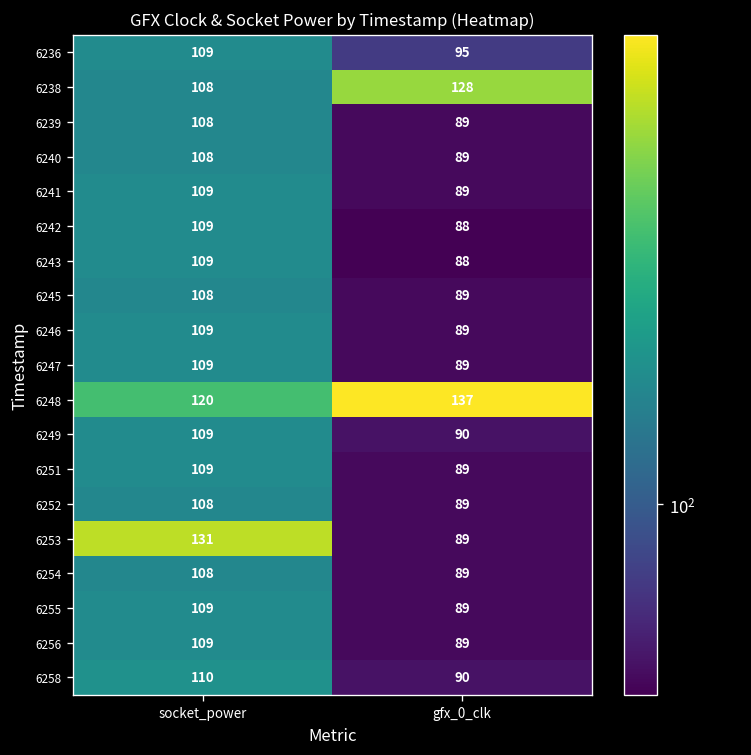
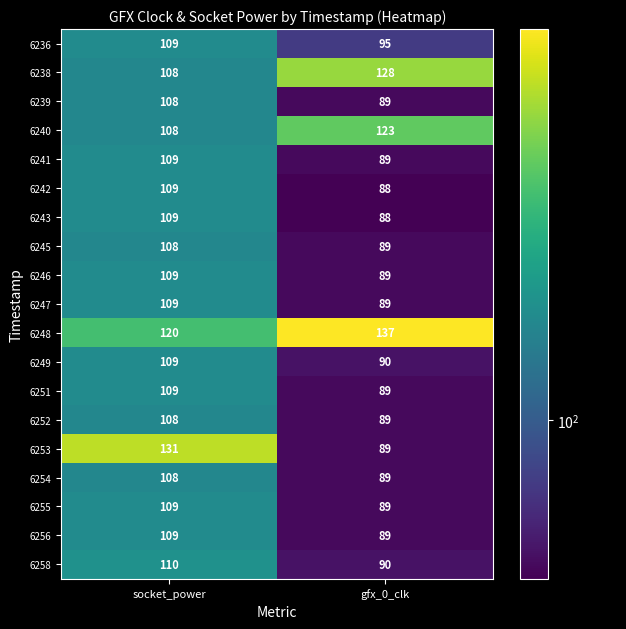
6240, gfx_0_clk: 89 -> 123
